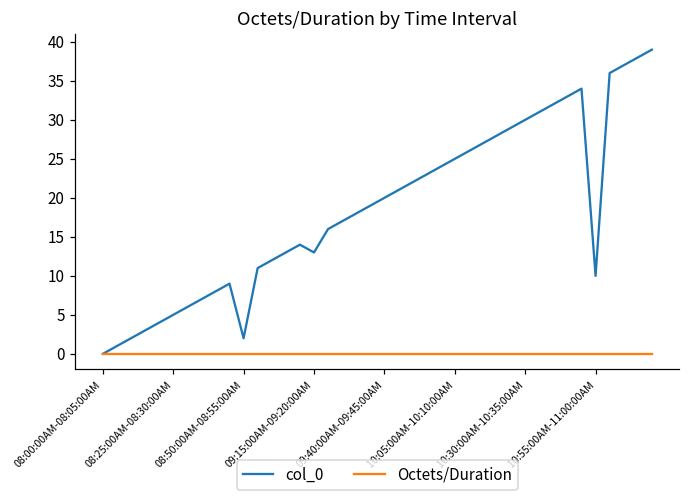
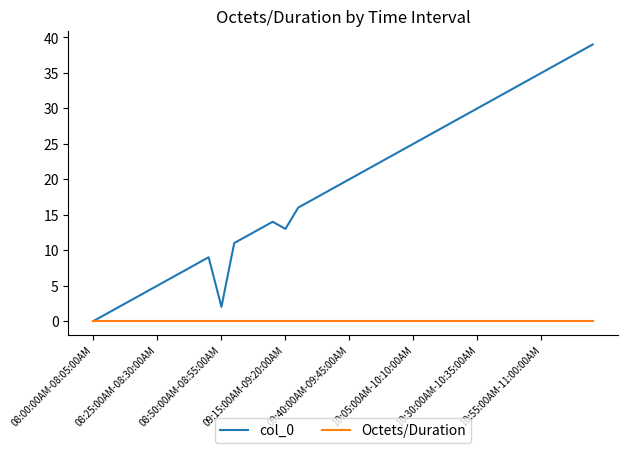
col_0, 10:55:00AM-11:00:00AM: 10 -> 35
